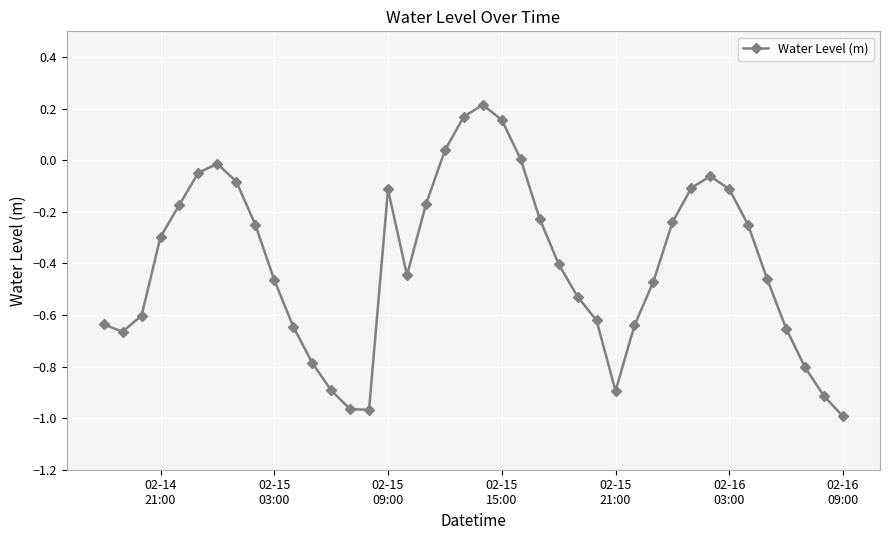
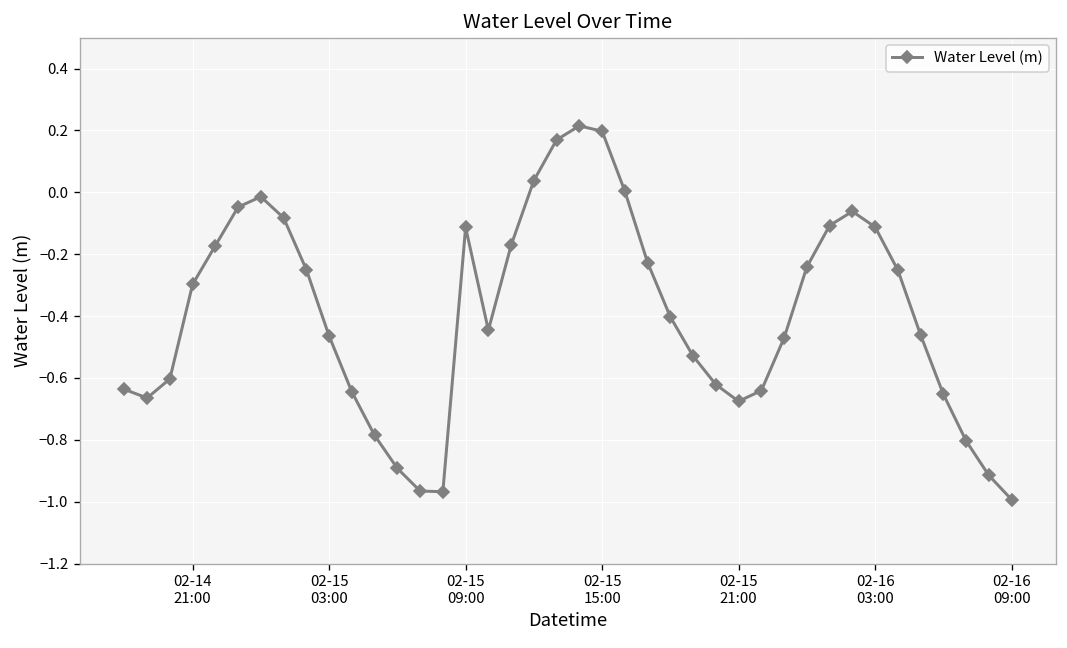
02-15 15:00: 0.16 -> 0.20
02-15 21:00: -0.89 -> -0.68
